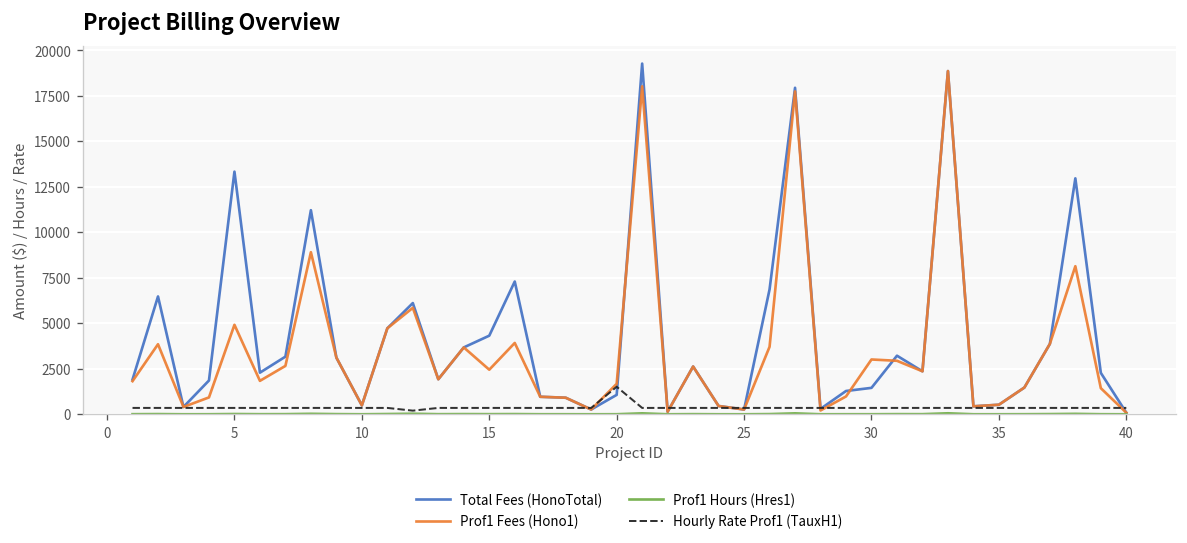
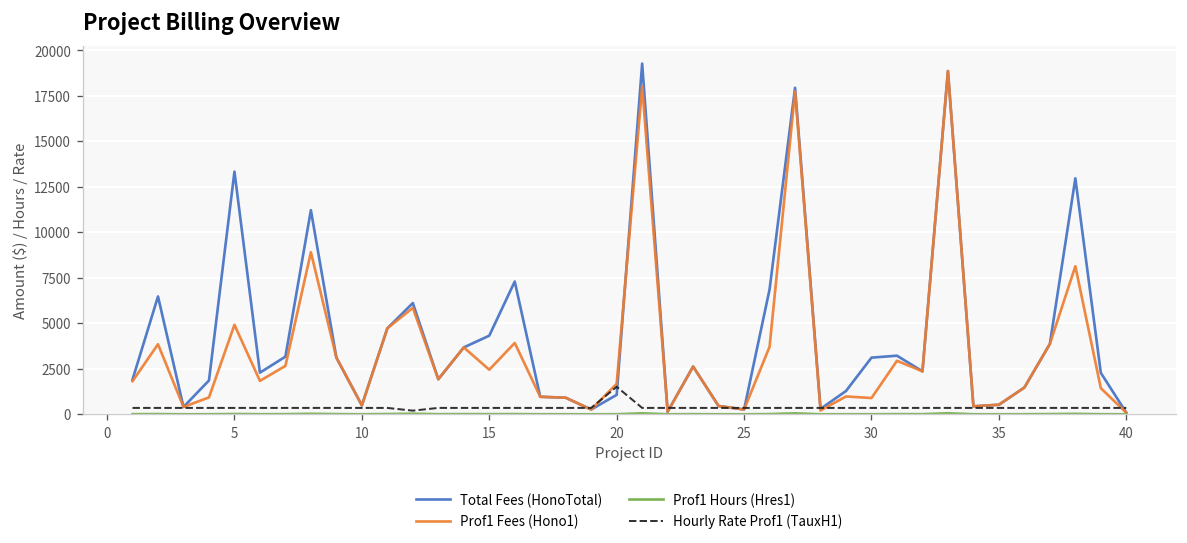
Total Fees (HonoTotal), 30: 1500 -> 3100
Prof1 Fees (Hono1), 30: 3000 -> 900
